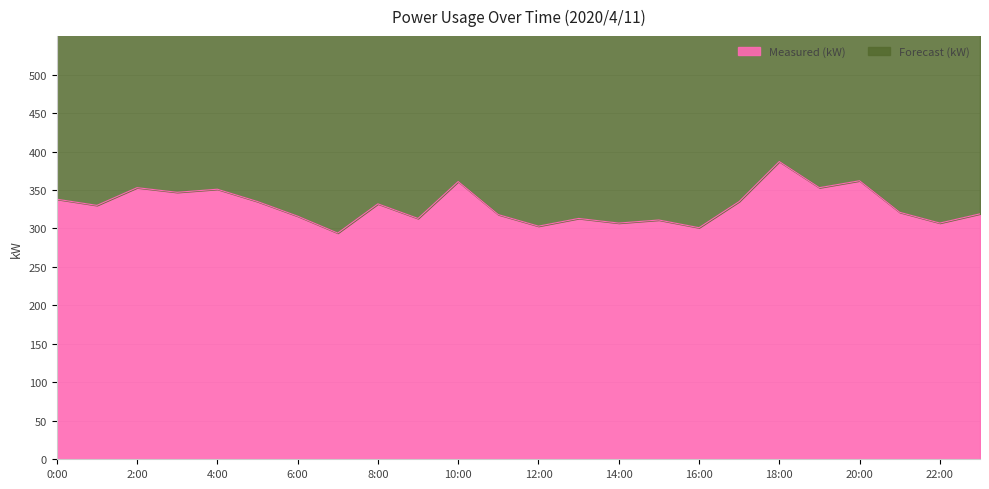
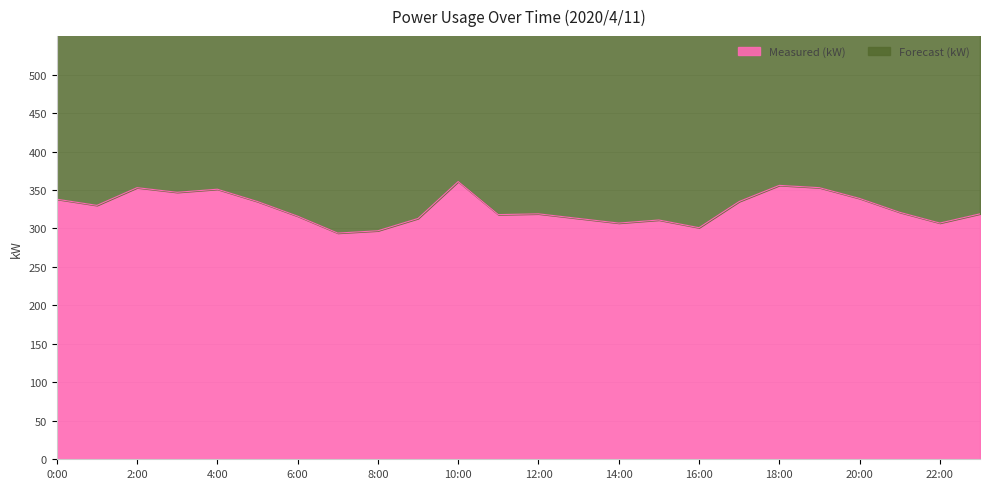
Measured (kW), 8:00: 330 -> 300
Measured (kW), 12:00: 300 -> 320
Measured (kW), 18:00: 390 -> 360
Measured (kW), 20:00: 360 -> 340
